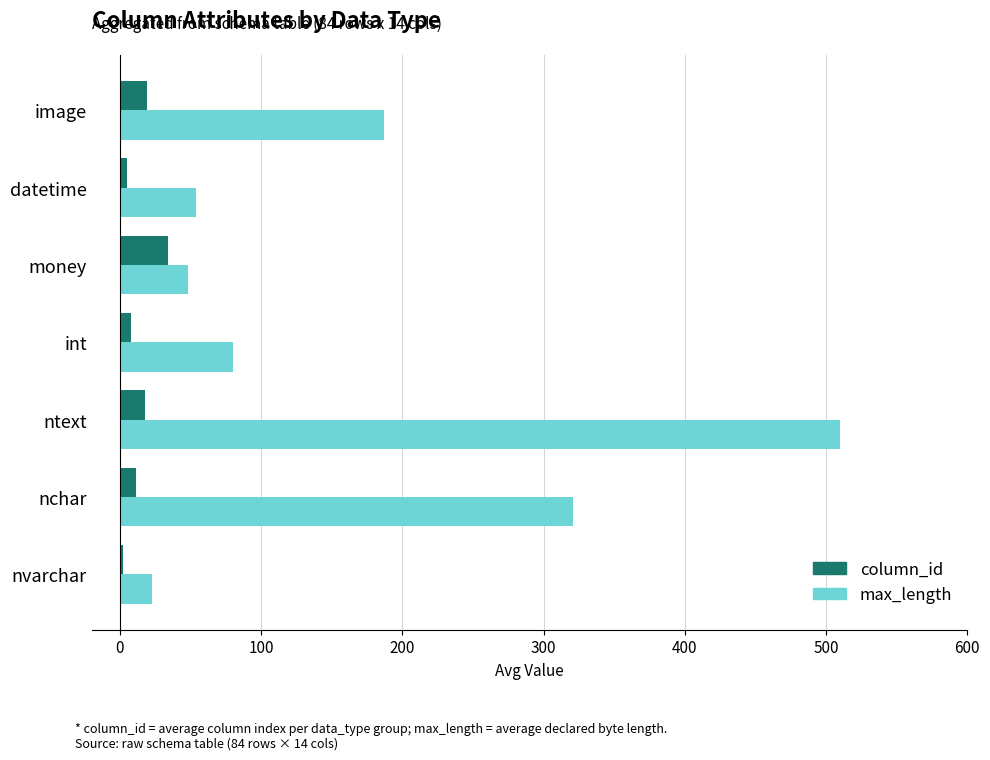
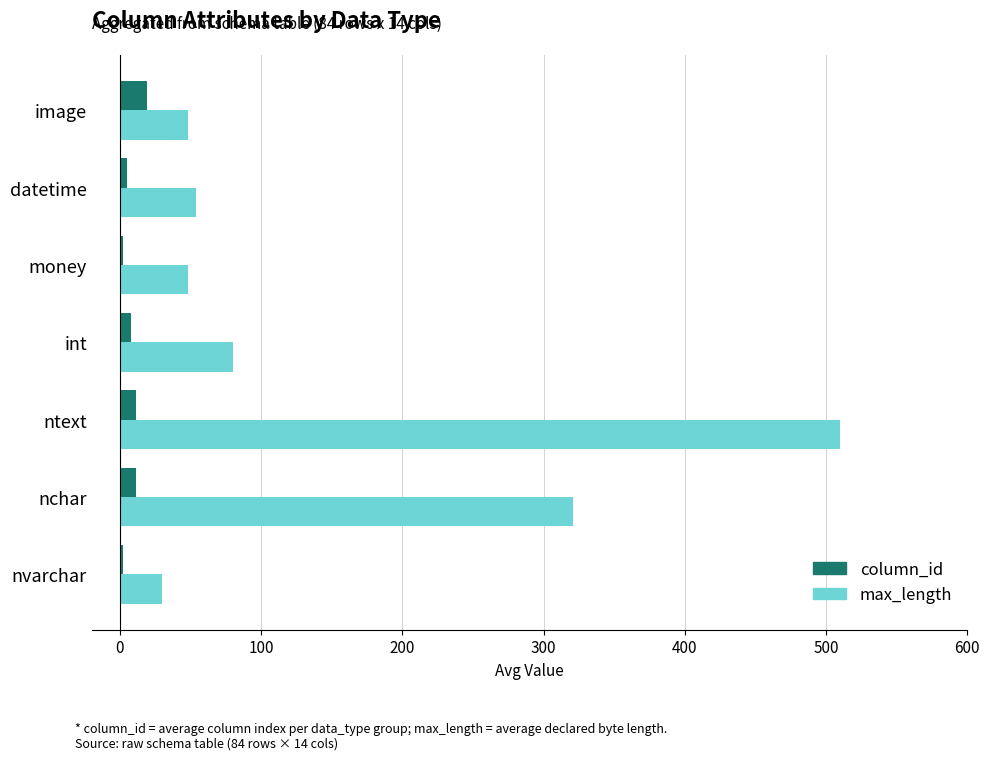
max_length, image: 187 -> 48
column_id, money: 34 -> 2
column_id, ntext: 18 -> 11
max_length, nvarchar: 23 -> 30
